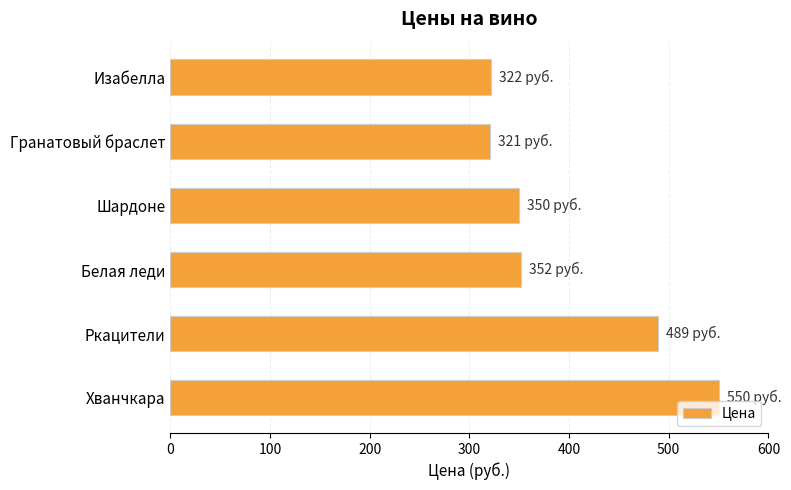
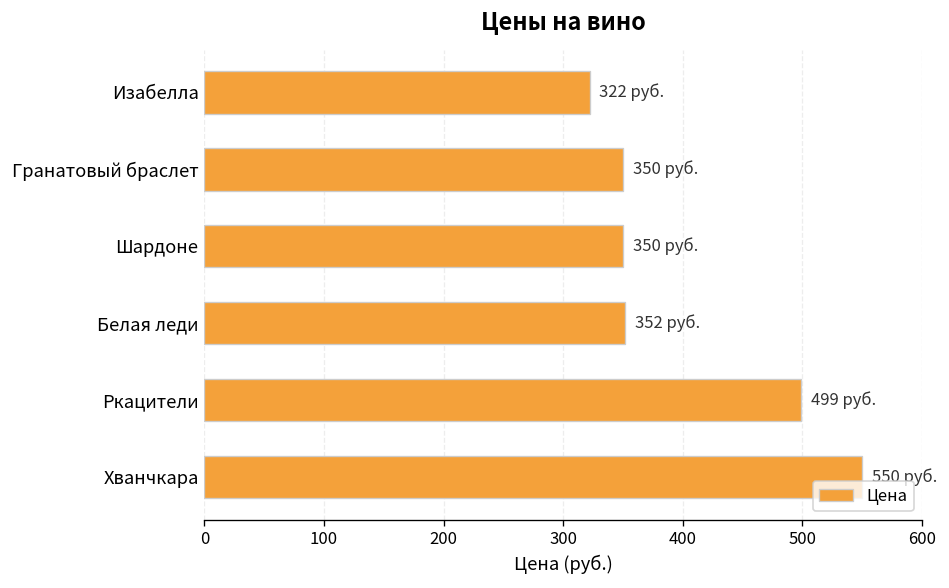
Гранатовый браслет: 321 -> 350
Ркацители: 489 -> 499
